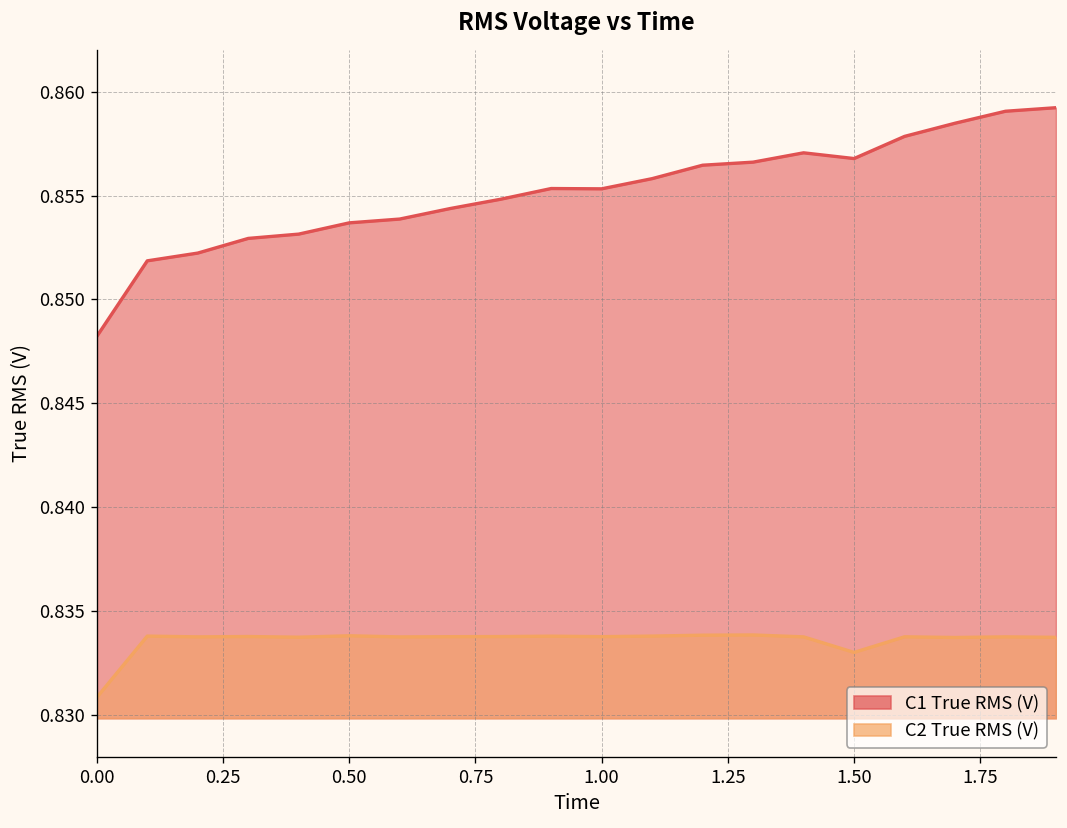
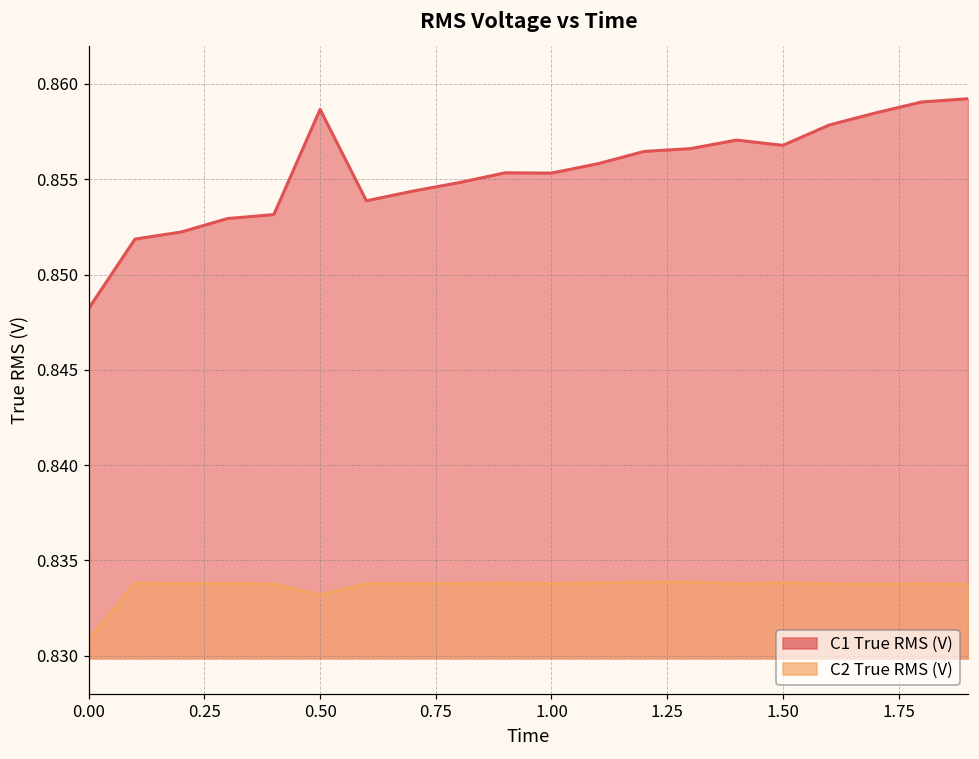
C1 True RMS (V), 0.50: 0.8537 -> 0.8587
C2 True RMS (V), 0.50: 0.8338 -> 0.8332
C2 True RMS (V), 1.50: 0.8330 -> 0.8338
